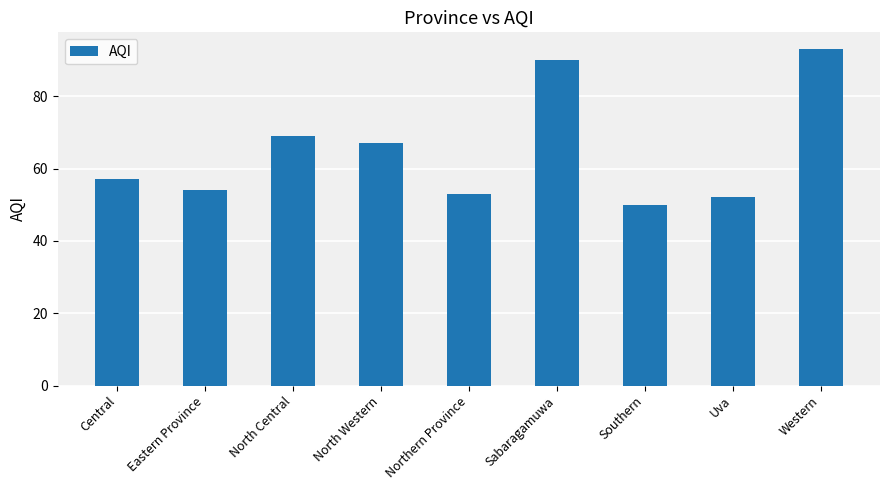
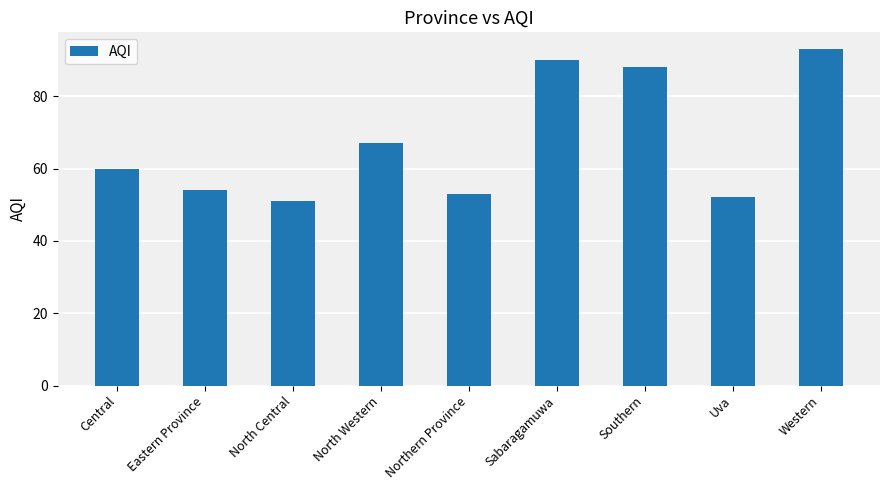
Central: 57 -> 60
North Central: 69 -> 51
Southern: 50 -> 88
